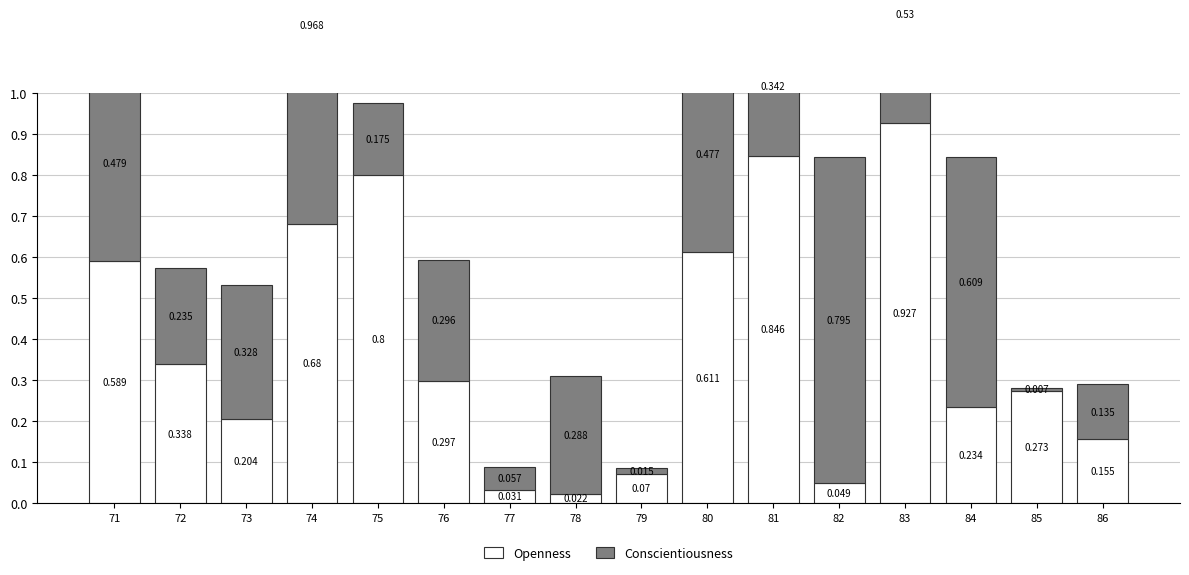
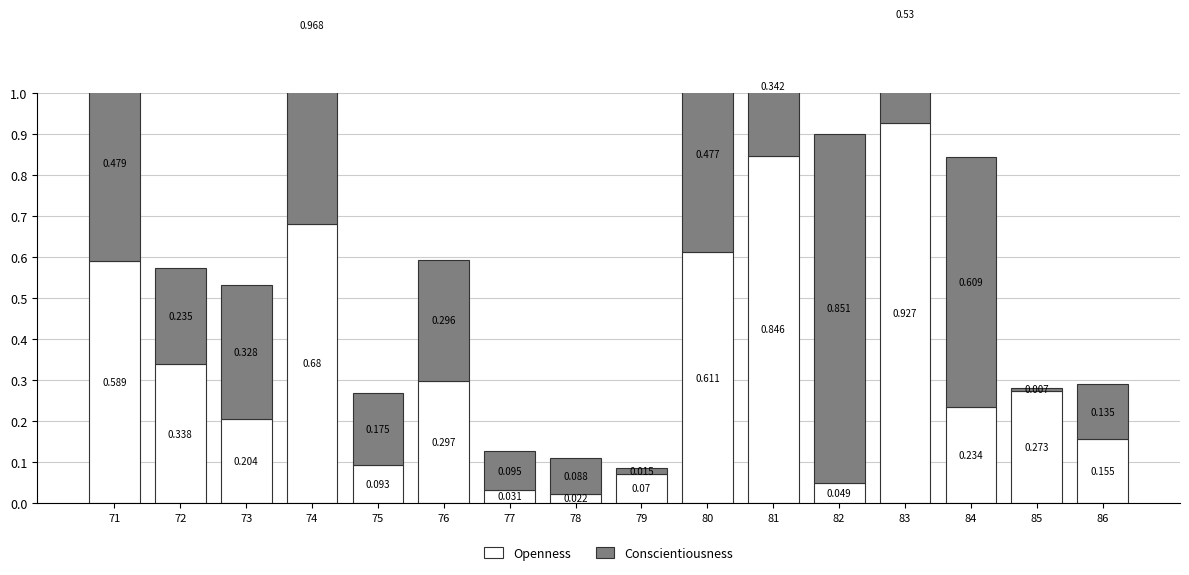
Openness, 75: 0.8 -> 0.093
Conscientiousness, 77: 0.057 -> 0.095
Conscientiousness, 78: 0.288 -> 0.088
Conscientiousness, 82: 0.795 -> 0.851
